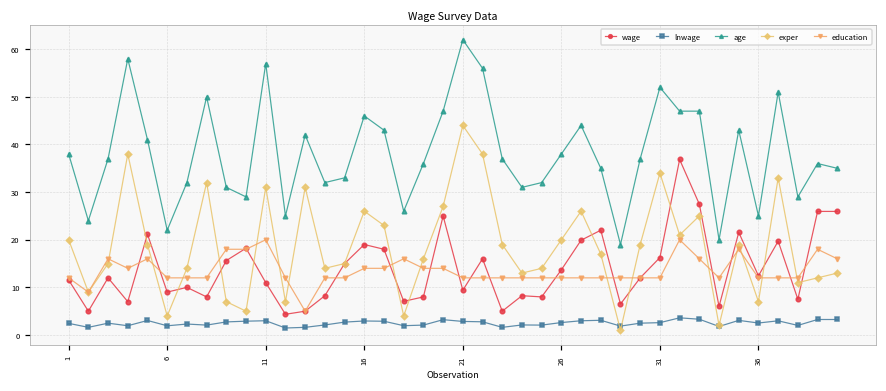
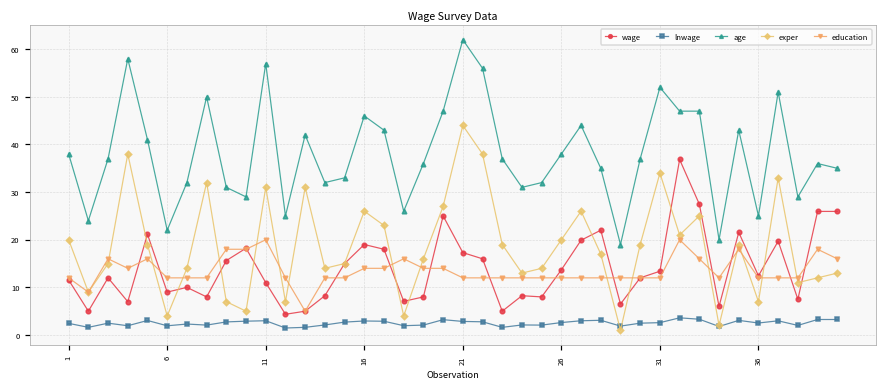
wage, 21: 9 -> 17
wage, 31: 16 -> 13
